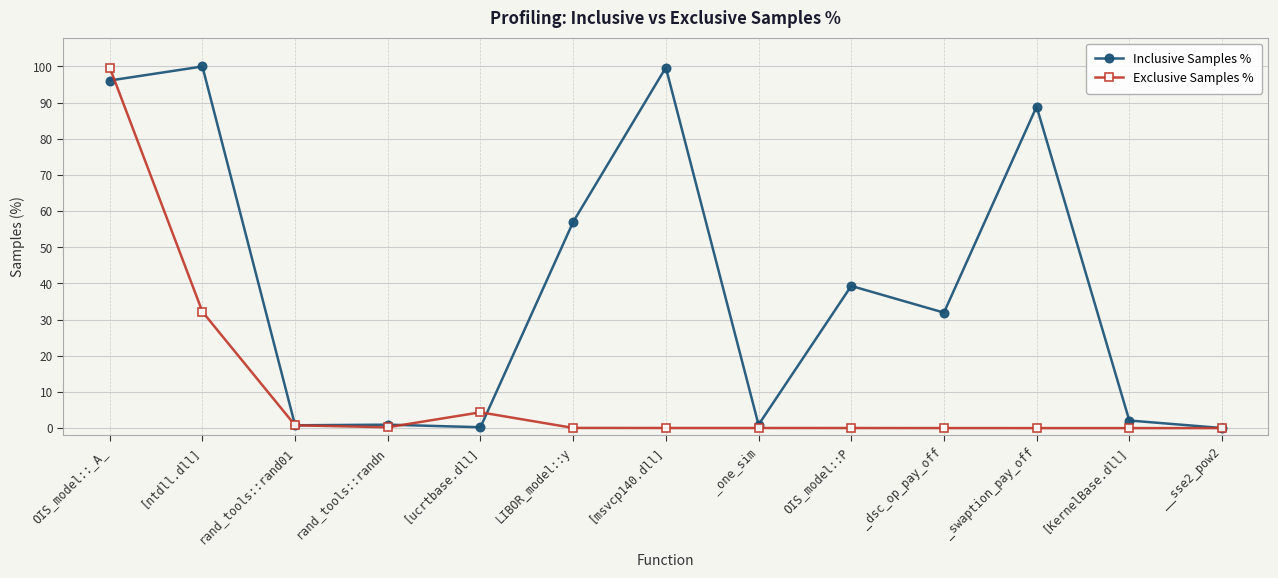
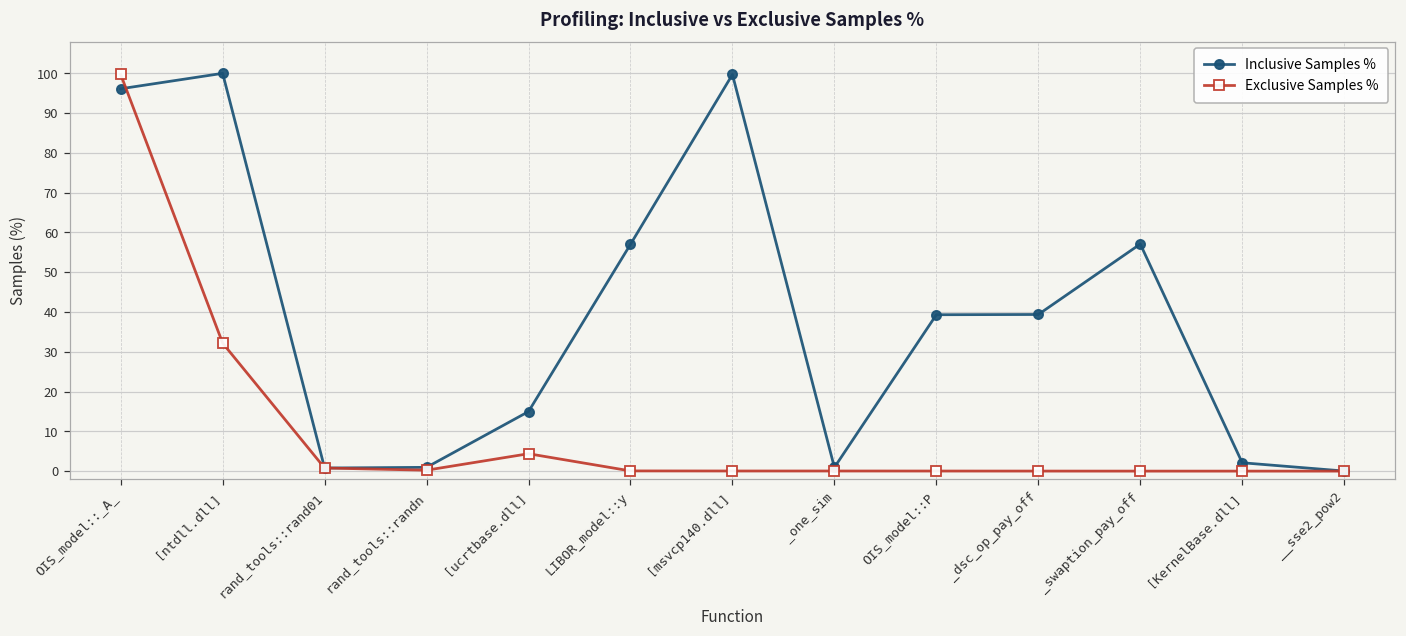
Inclusive Samples %, [ucrtbase.dll]: 0 -> 15
Inclusive Samples %, _dsc_op_pay_off: 32 -> 39
Inclusive Samples %, _swaption_pay_off: 89 -> 57
